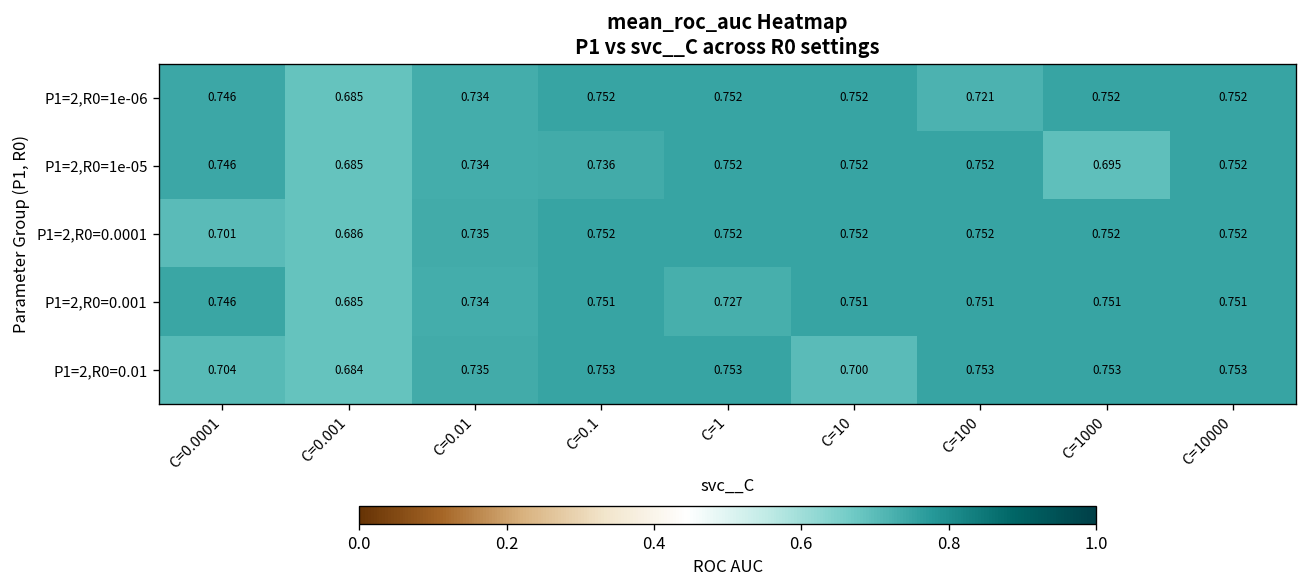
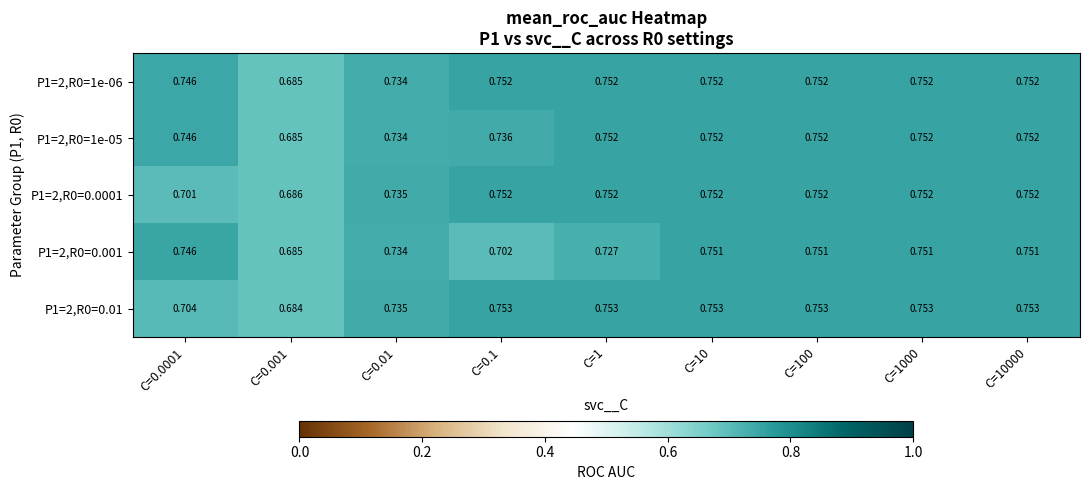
P1=2,R0=1e-06, C=100: 0.721 -> 0.752
P1=2,R0=1e-05, C=1000: 0.695 -> 0.752
P1=2,R0=0.001, C=0.1: 0.751 -> 0.702
P1=2,R0=0.01, C=10: 0.700 -> 0.753
